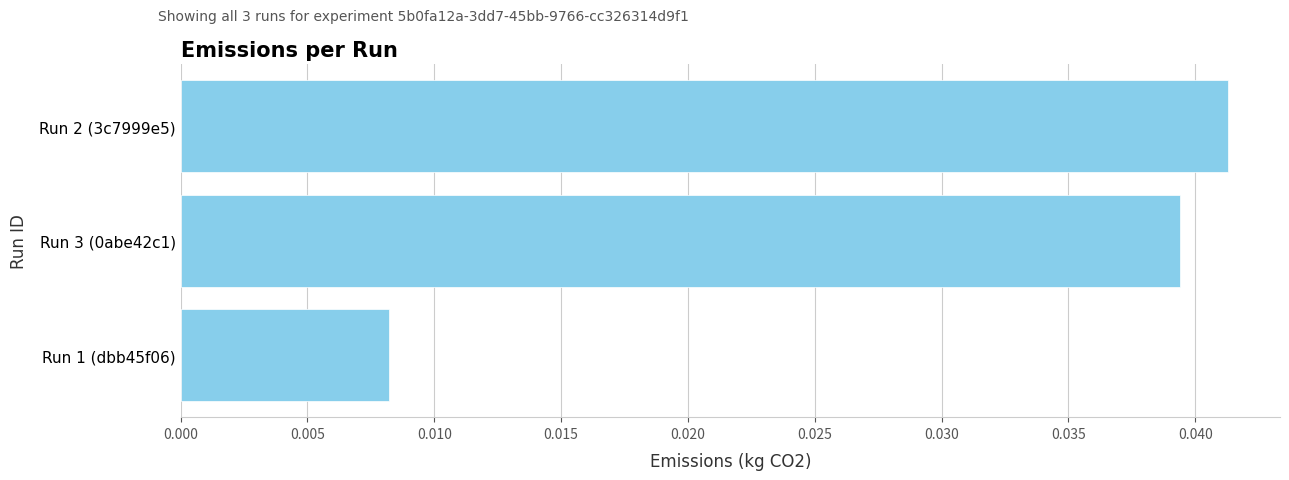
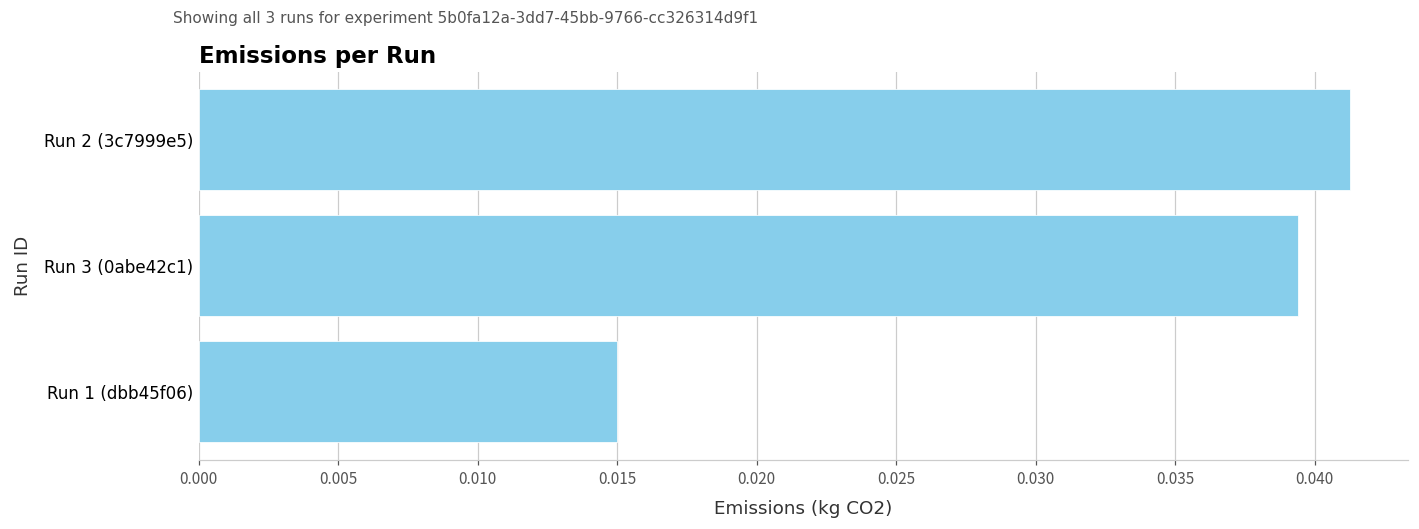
Run 1 (dbb45f06): 0.0082 -> 0.0150
